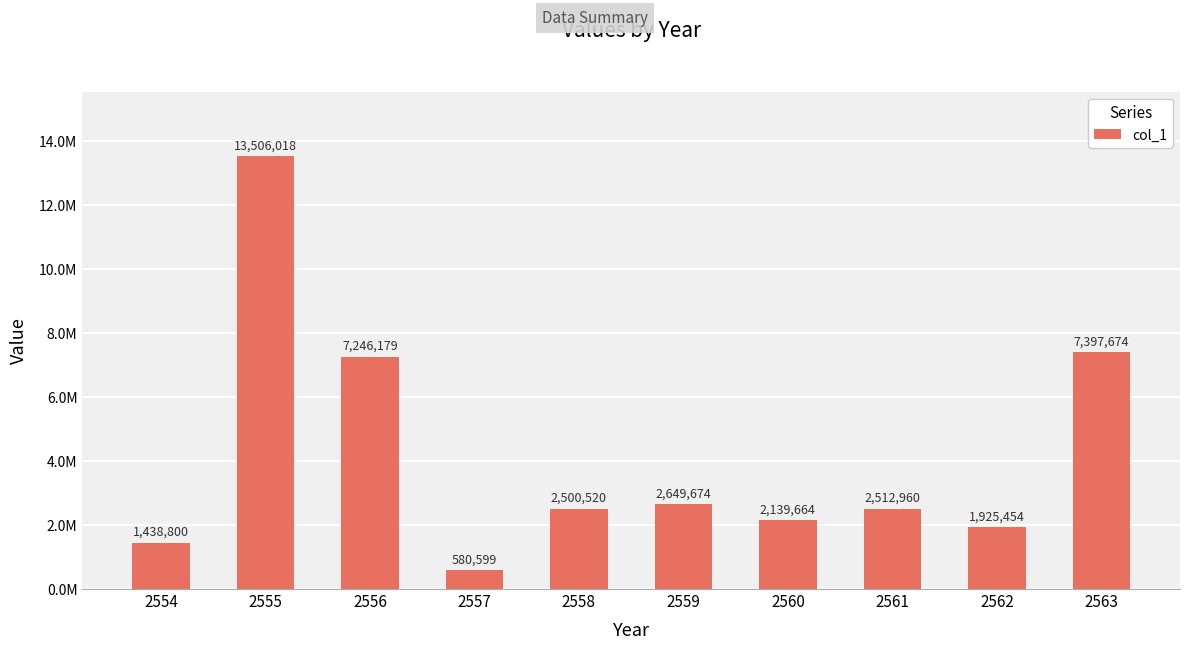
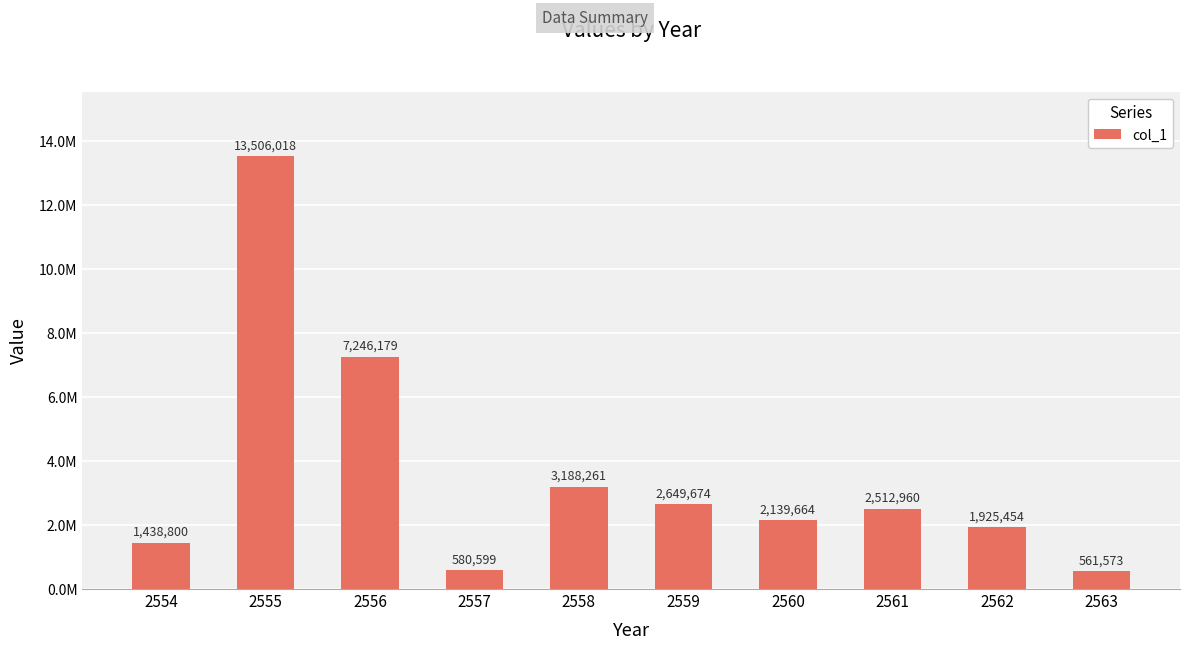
2558: 2,500,520 -> 3,188,261
2563: 7,397,674 -> 561,573
